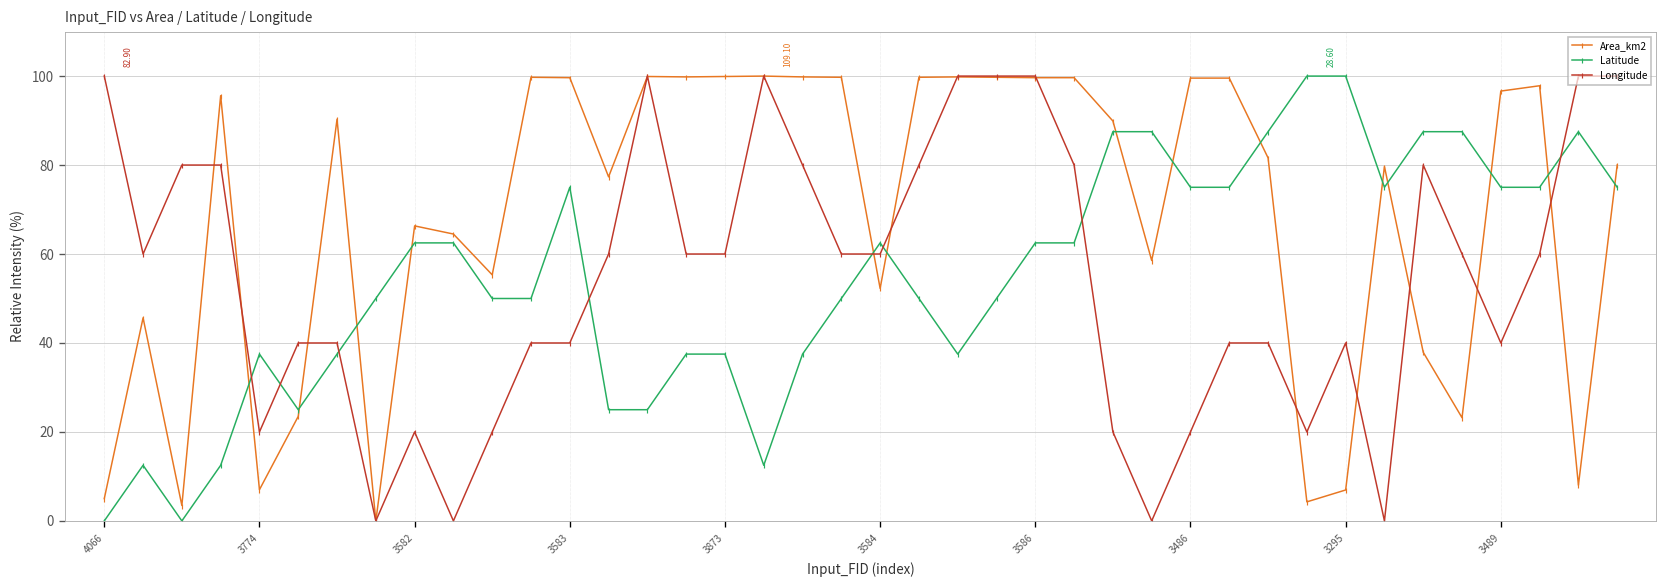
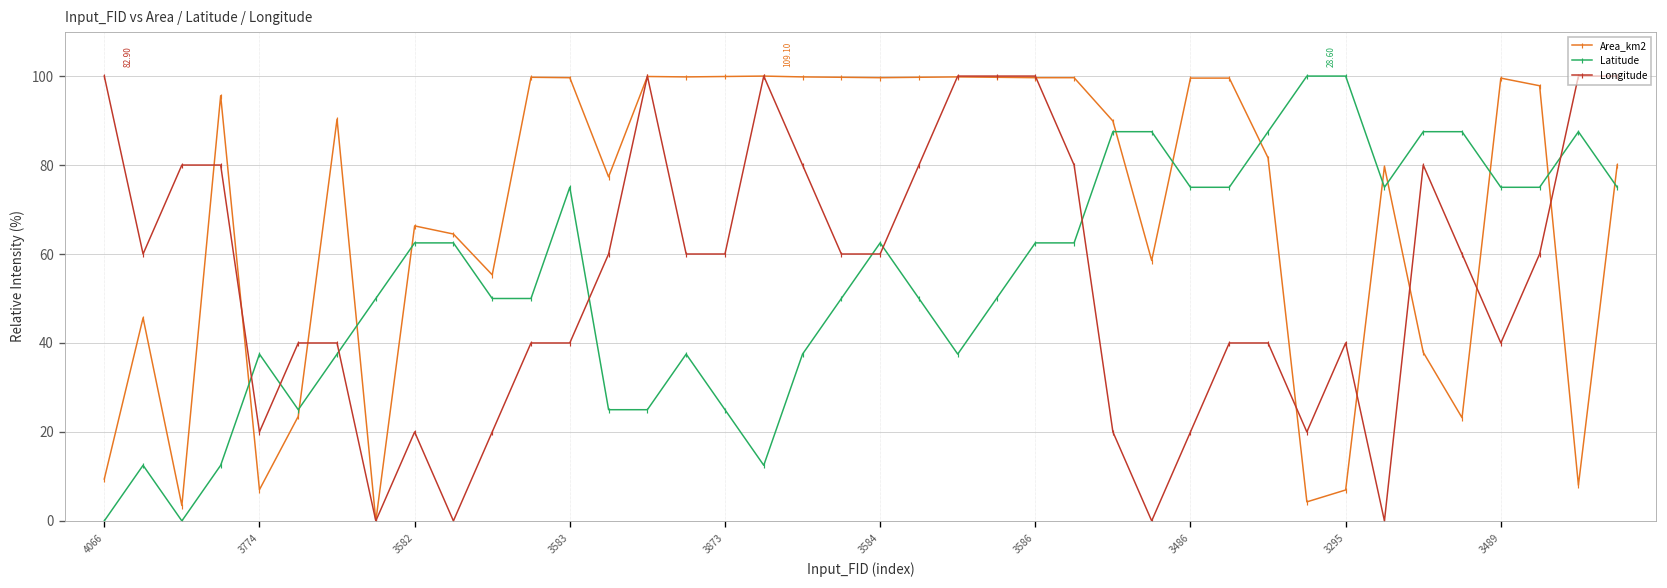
Area_km2, 4066: 5 -> 9
Latitude, 3873: 38 -> 25
Area_km2, 3584: 52 -> 100
Area_km2, 3489: 97 -> 100
